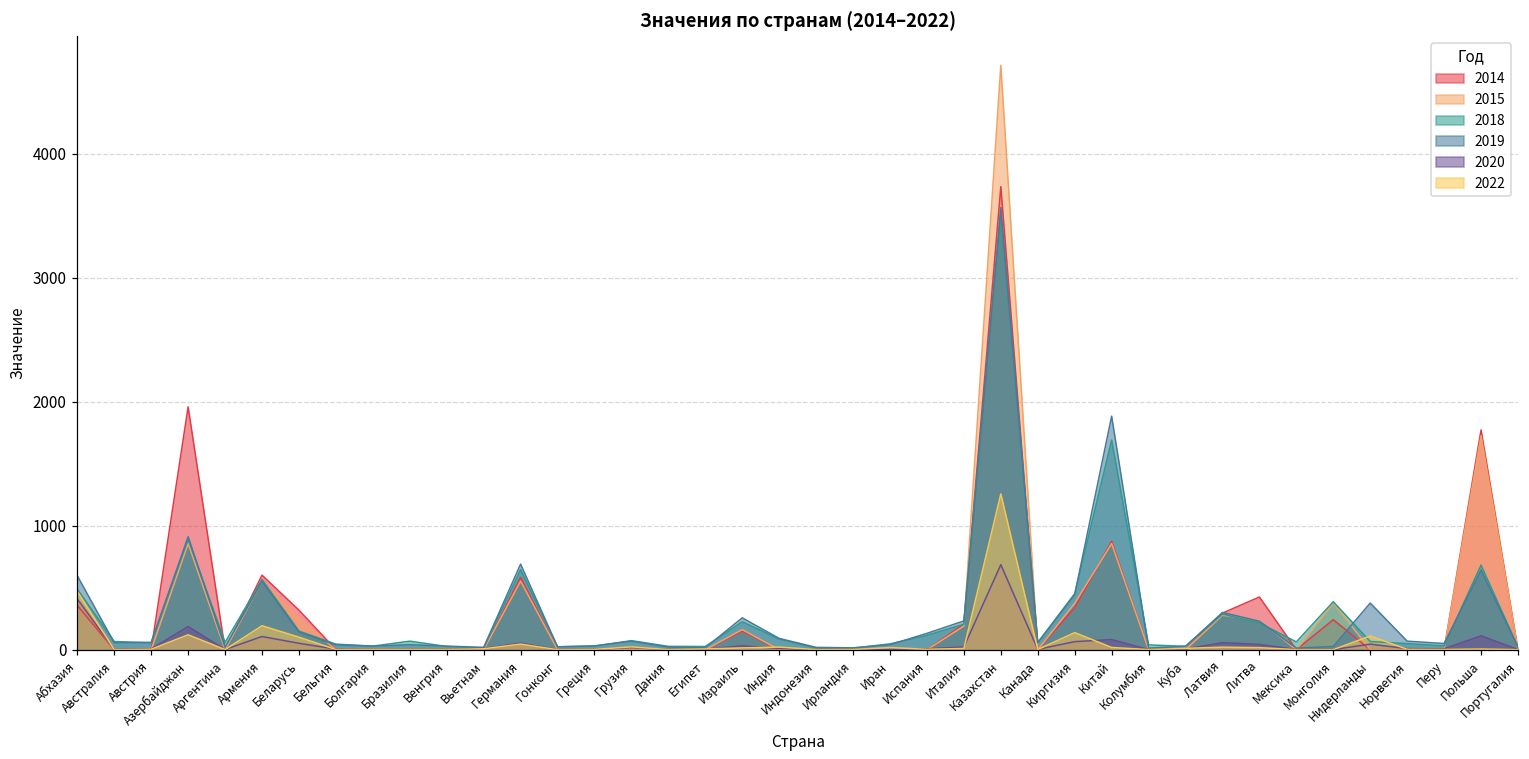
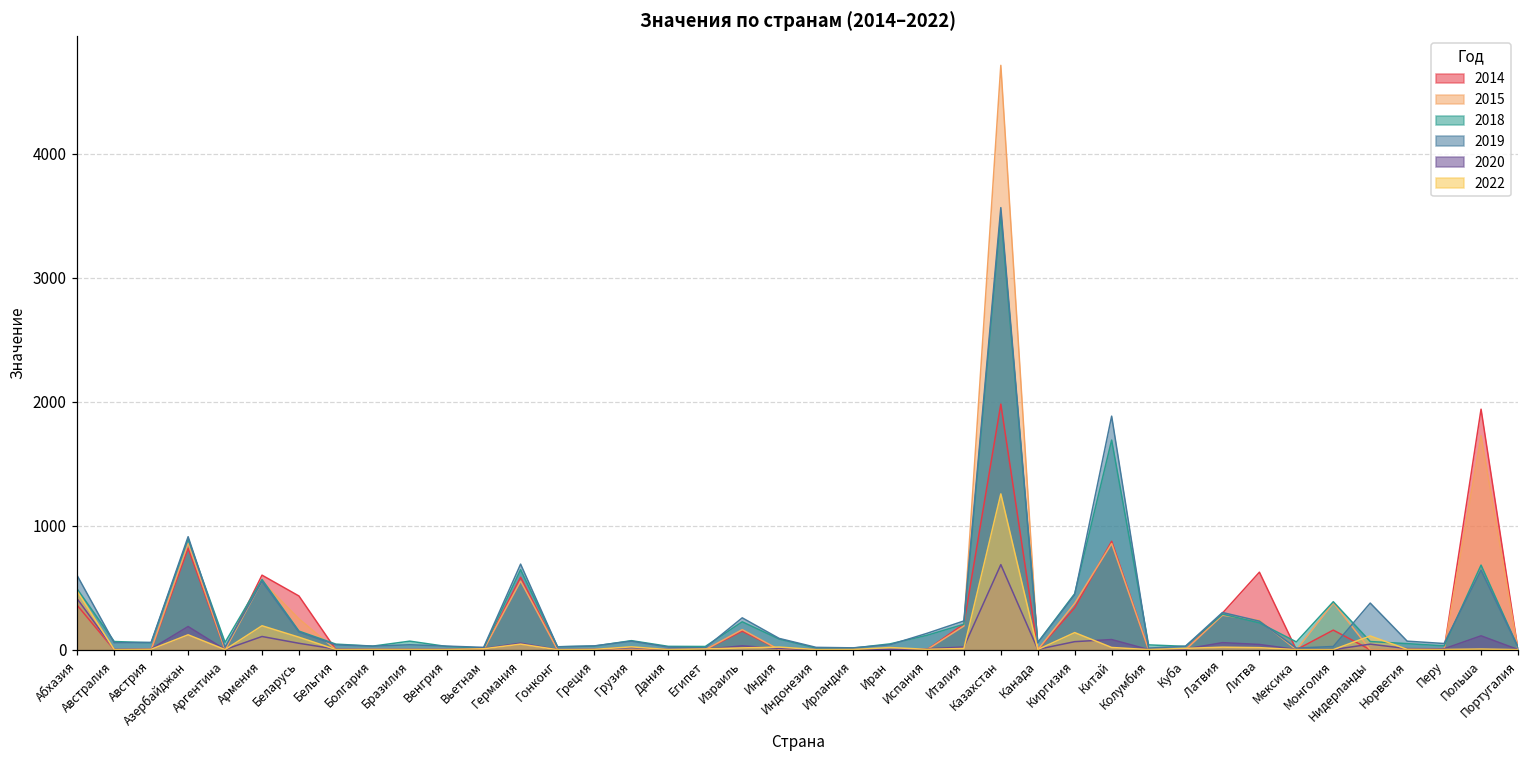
2014, Азербайджан: 1960 -> 820
2014, Беларусь: 320 -> 430
2014, Казахстан: 3730 -> 1980
2014, Литва: 430 -> 630
2014, Монголия: 240 -> 160
2014, Польша: 1770 -> 1940
